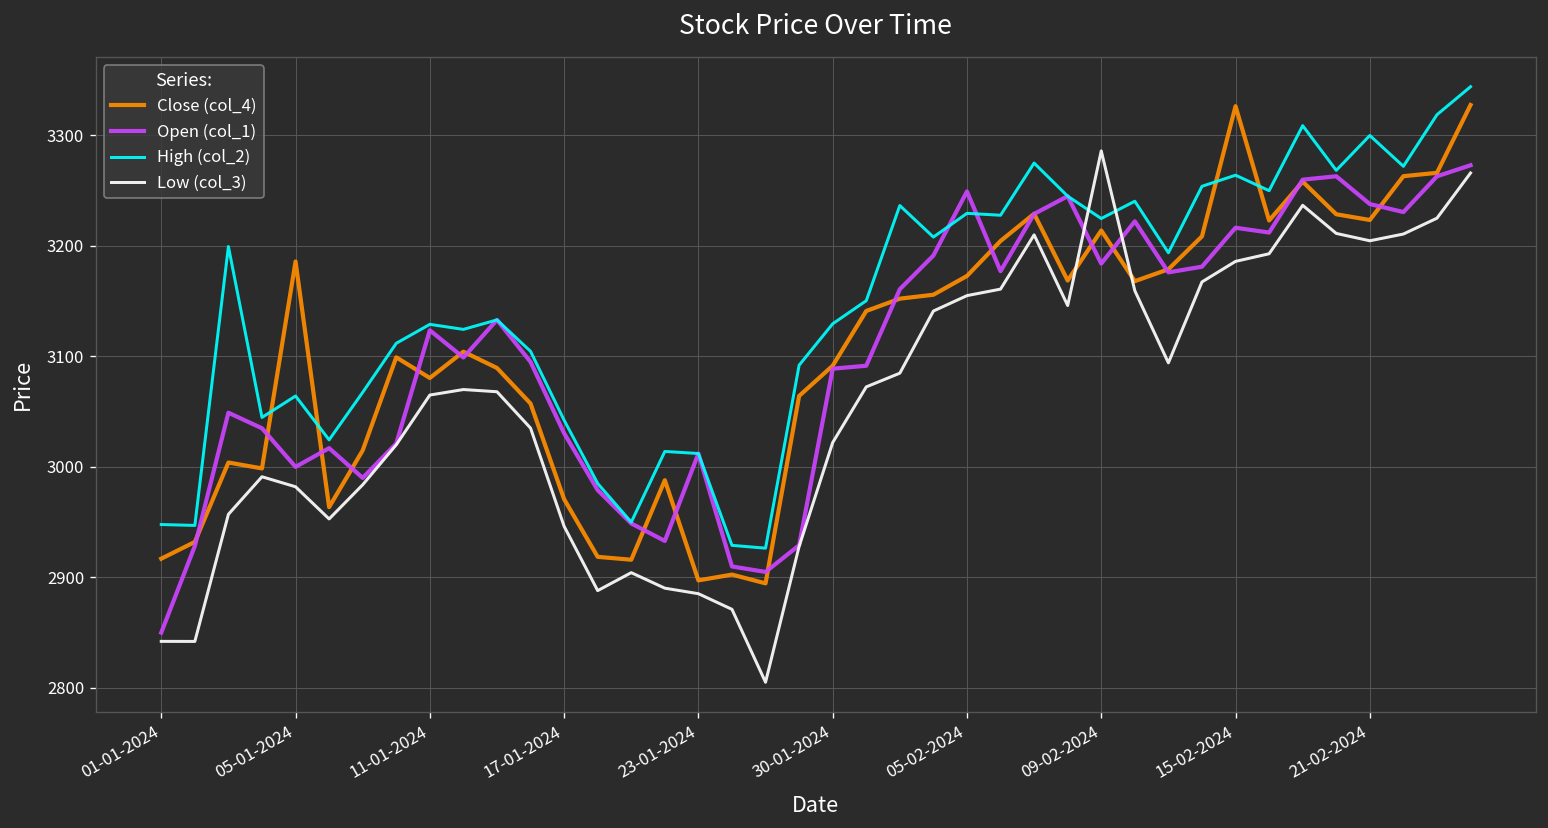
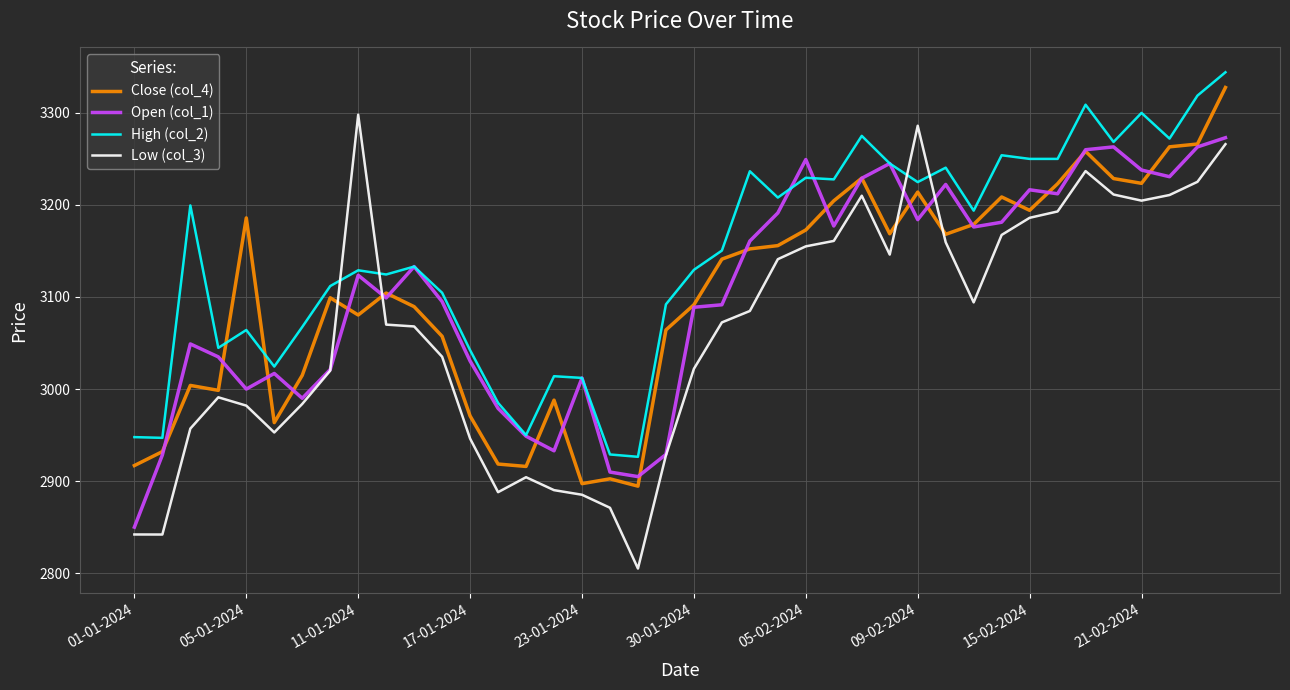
Low (col_3), 11-01-2024: 3070 -> 3300
Close (col_4), 15-02-2024: 3330 -> 3190
High (col_2), 15-02-2024: 3260 -> 3250
